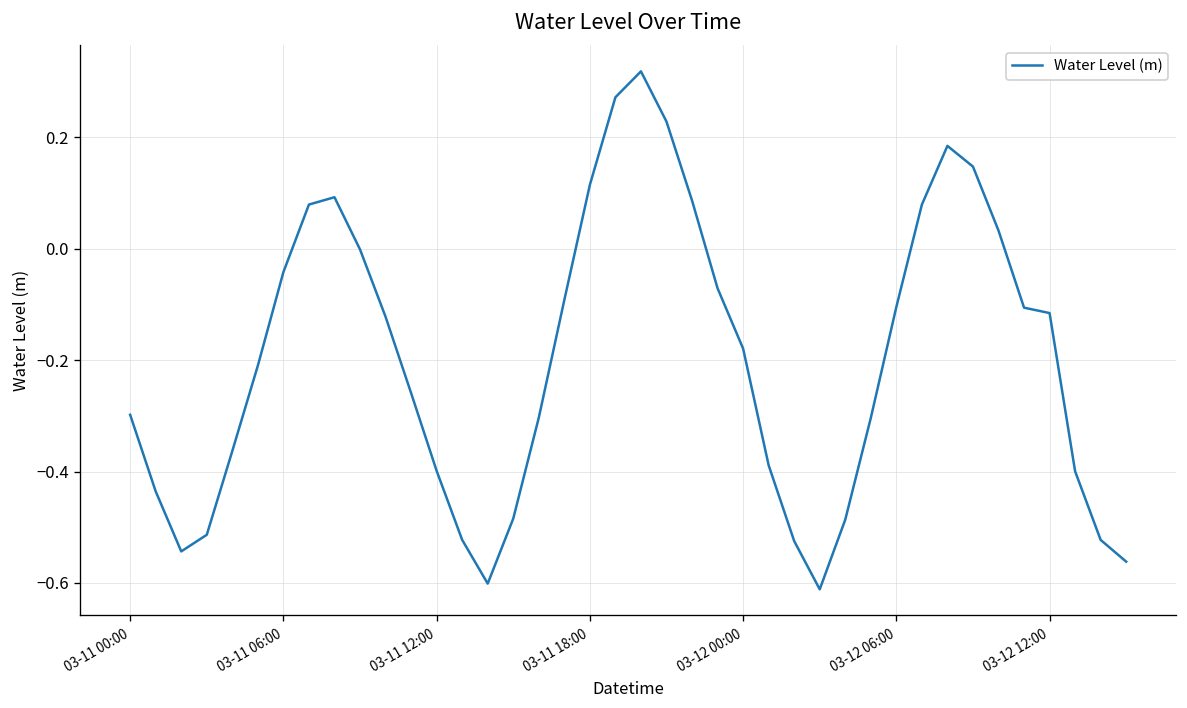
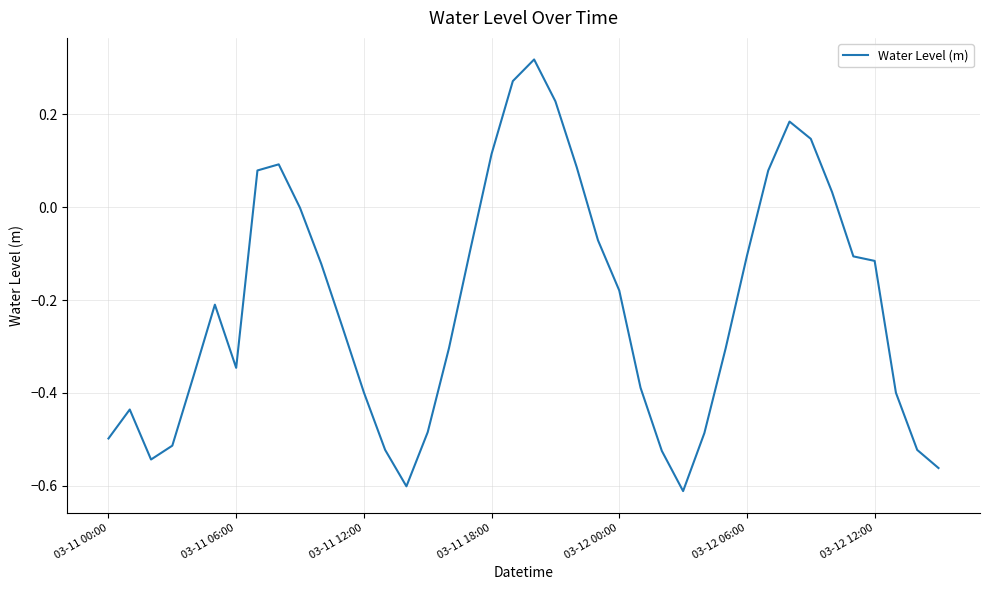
03-11 00:00: -0.30 -> -0.50
03-11 06:00: -0.04 -> -0.35
